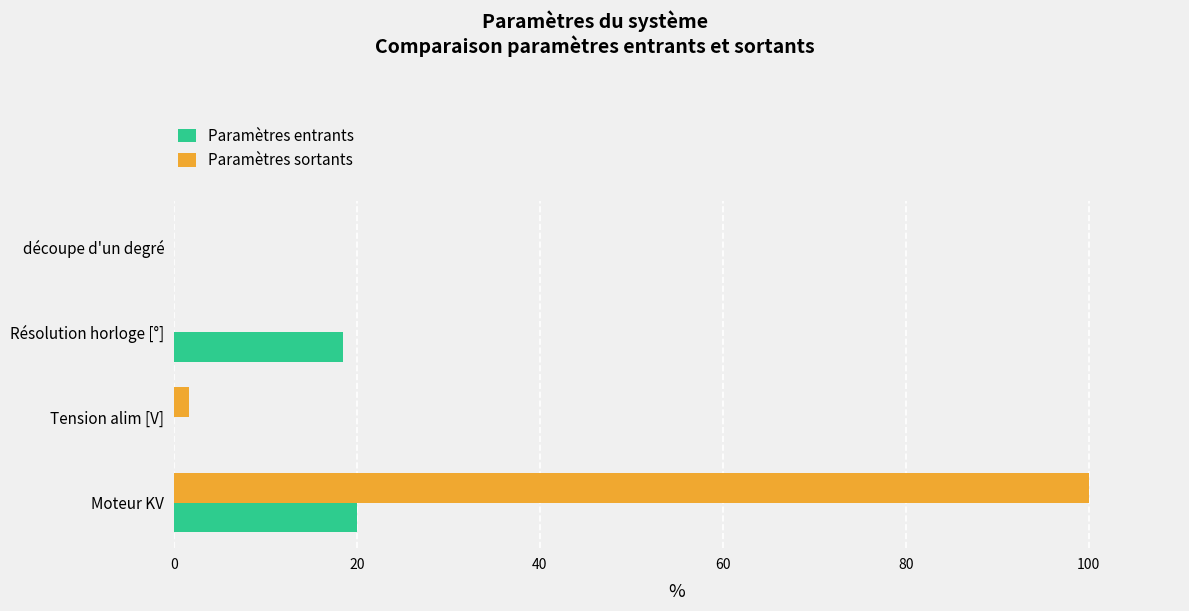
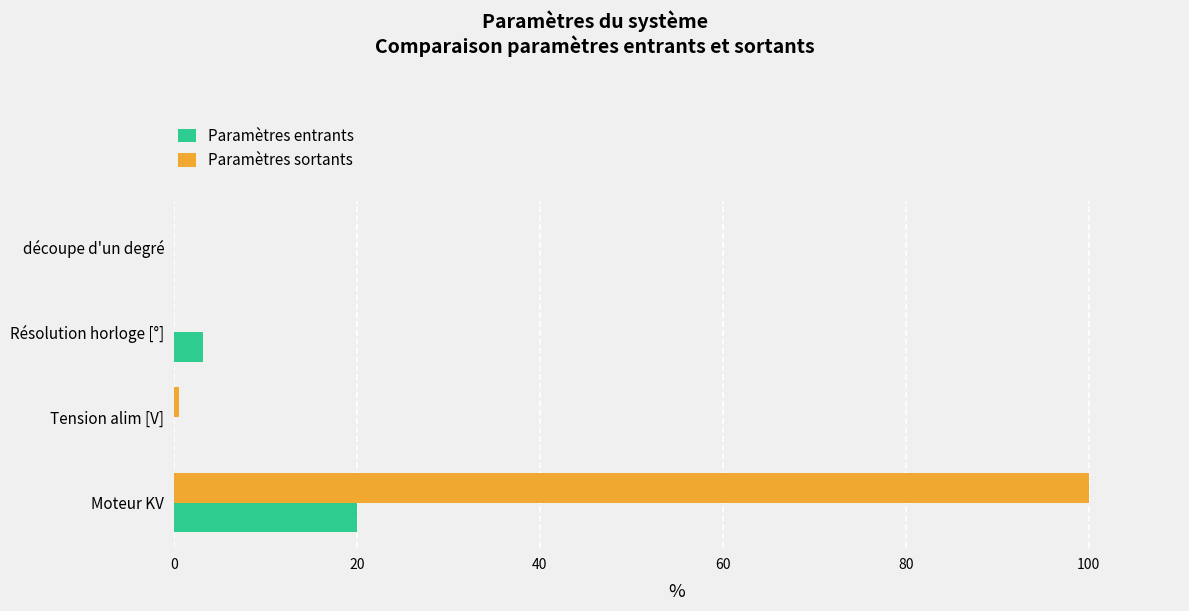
Paramètres entrants, Résolution horloge [°]: 18 -> 3
Paramètres sortants, Tension alim [V]: 2 -> 1
